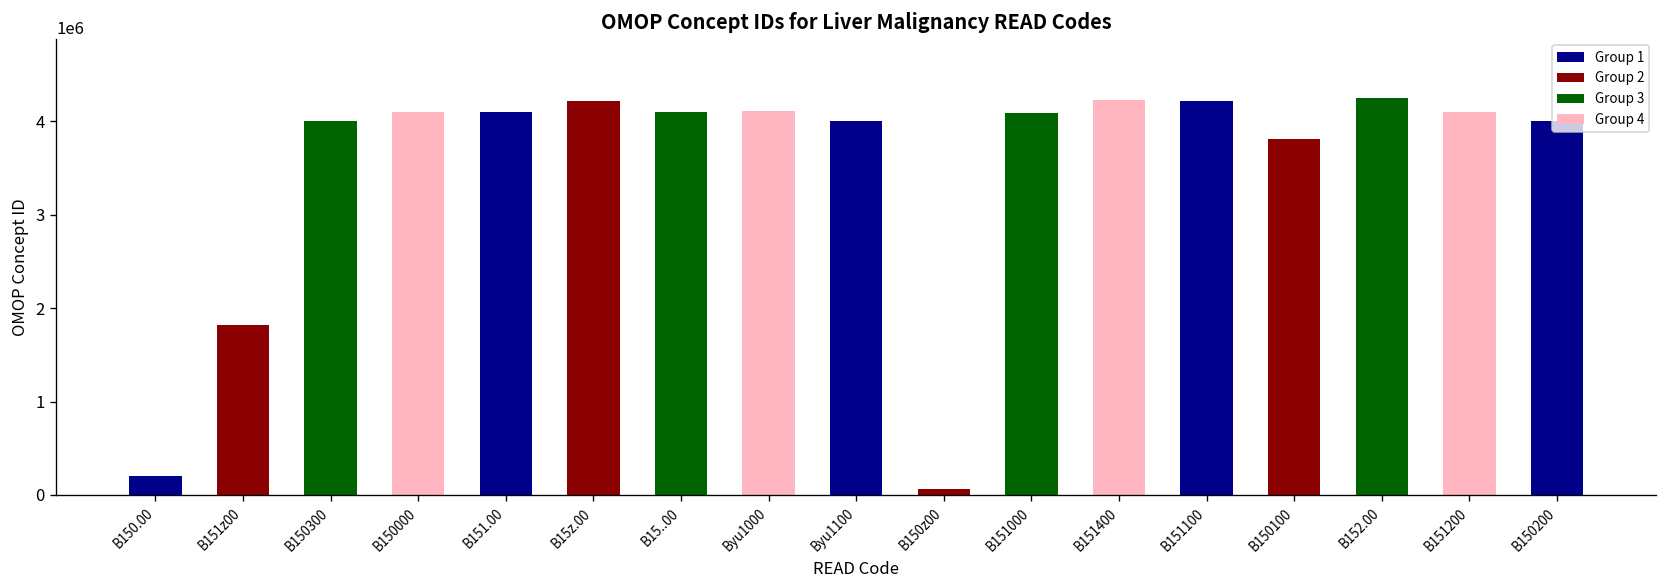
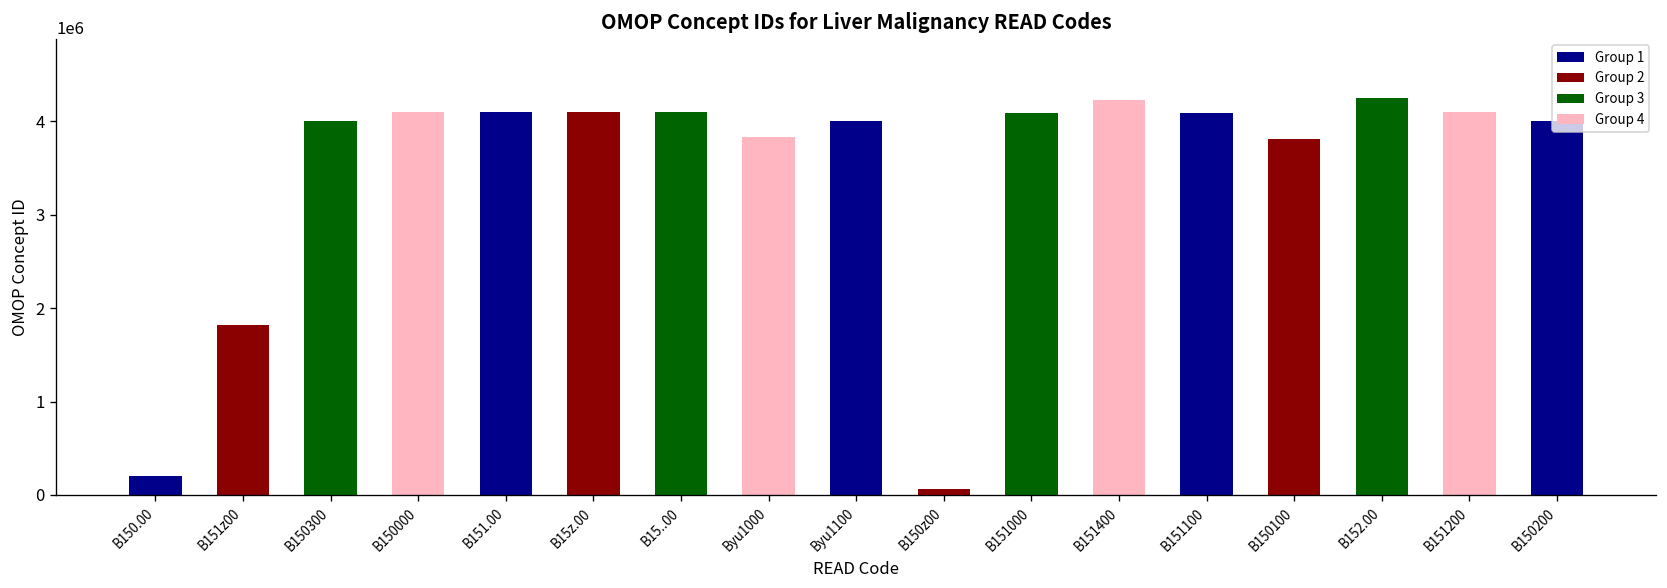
B15z.00: 4200000 -> 4100000
Byu1000: 4100000 -> 3800000
B151100: 4200000 -> 4100000
